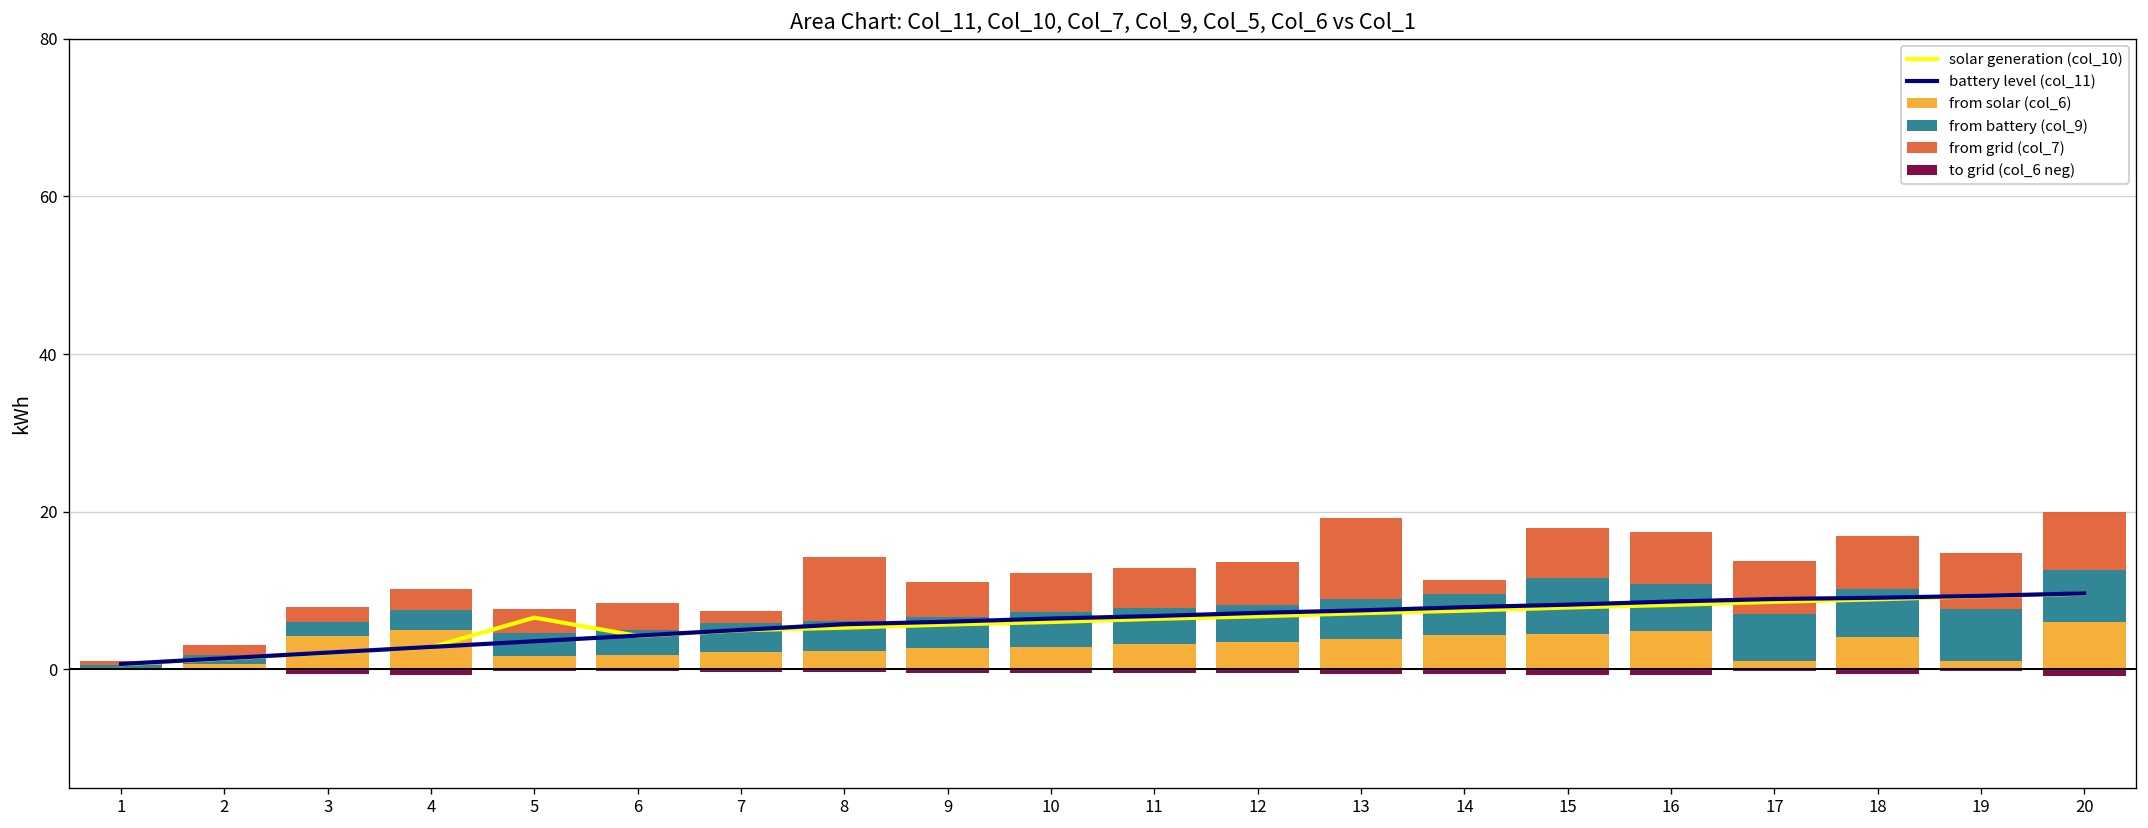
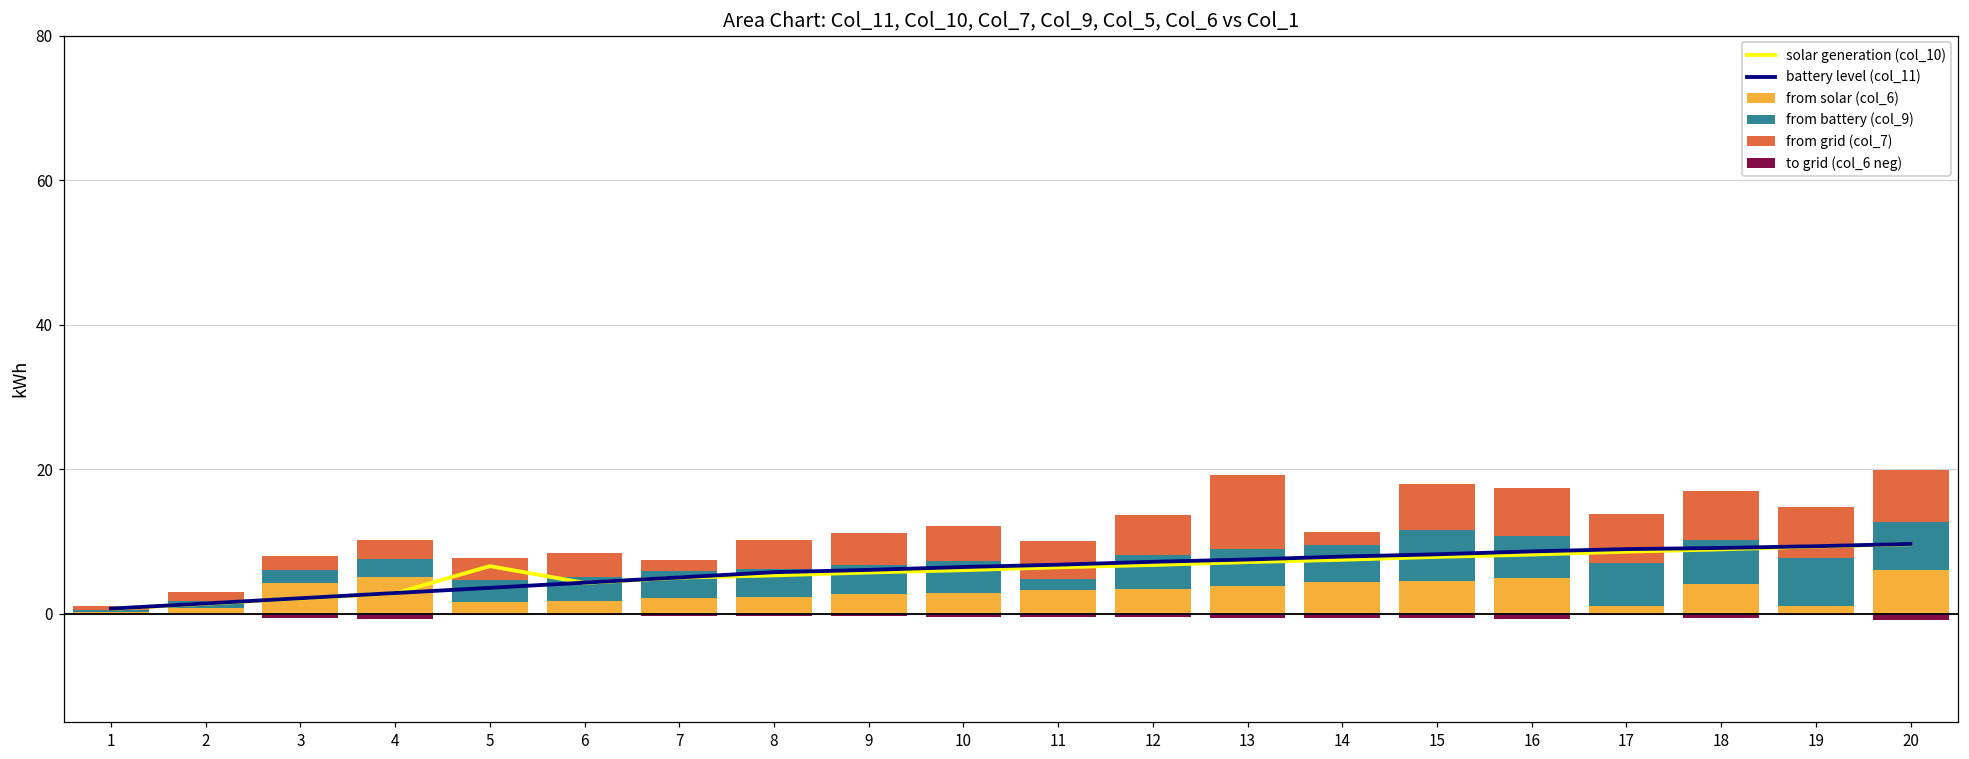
from grid (col_7), 8: 8 -> 4
from battery (col_9), 11: 4 -> 2
